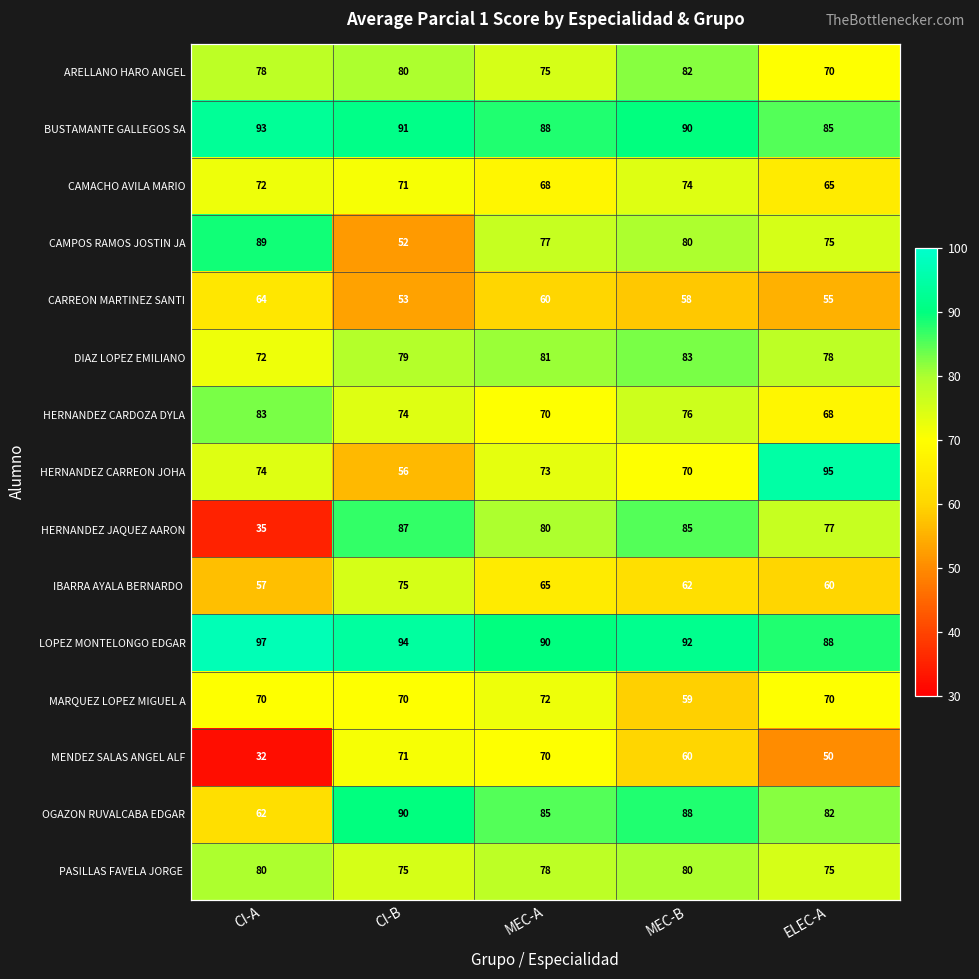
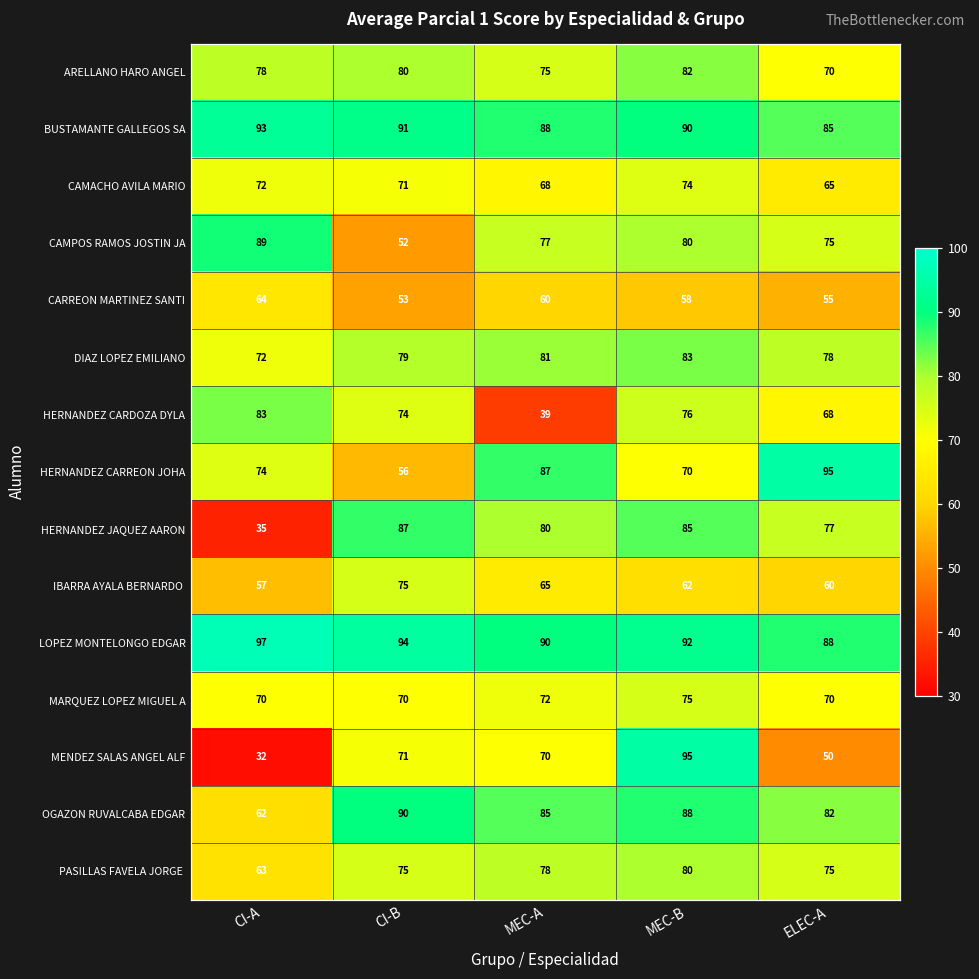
HERNANDEZ CARDOZA DYLA, MEC-A: 70 -> 39
HERNANDEZ CARREON JOHA, MEC-A: 73 -> 87
MARQUEZ LOPEZ MIGUEL A, MEC-B: 59 -> 75
MENDEZ SALAS ANGEL ALF, MEC-B: 60 -> 95
PASILLAS FAVELA JORGE, CI-A: 80 -> 63
